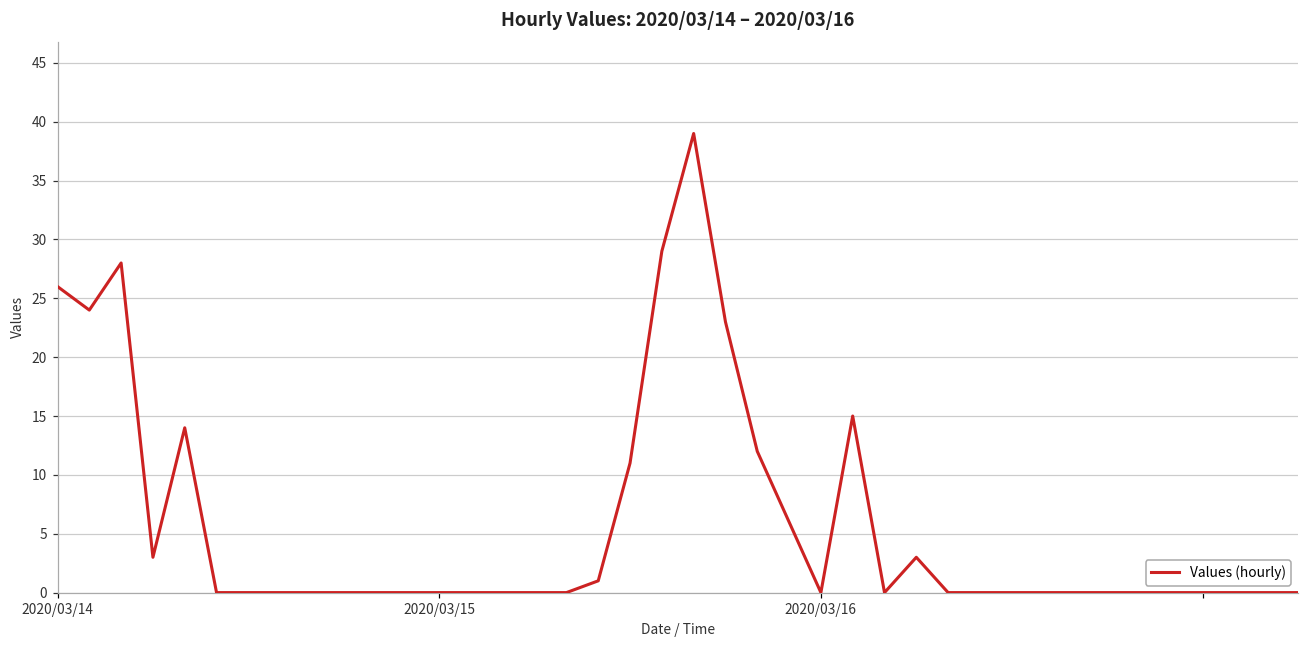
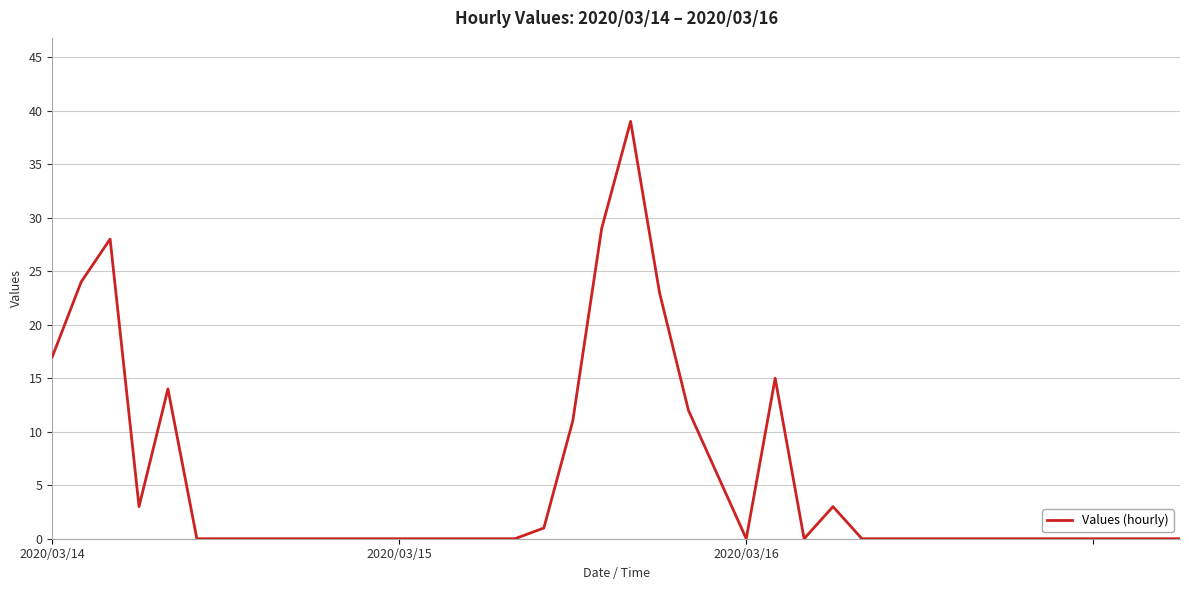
2020/03/14: 26 -> 17
